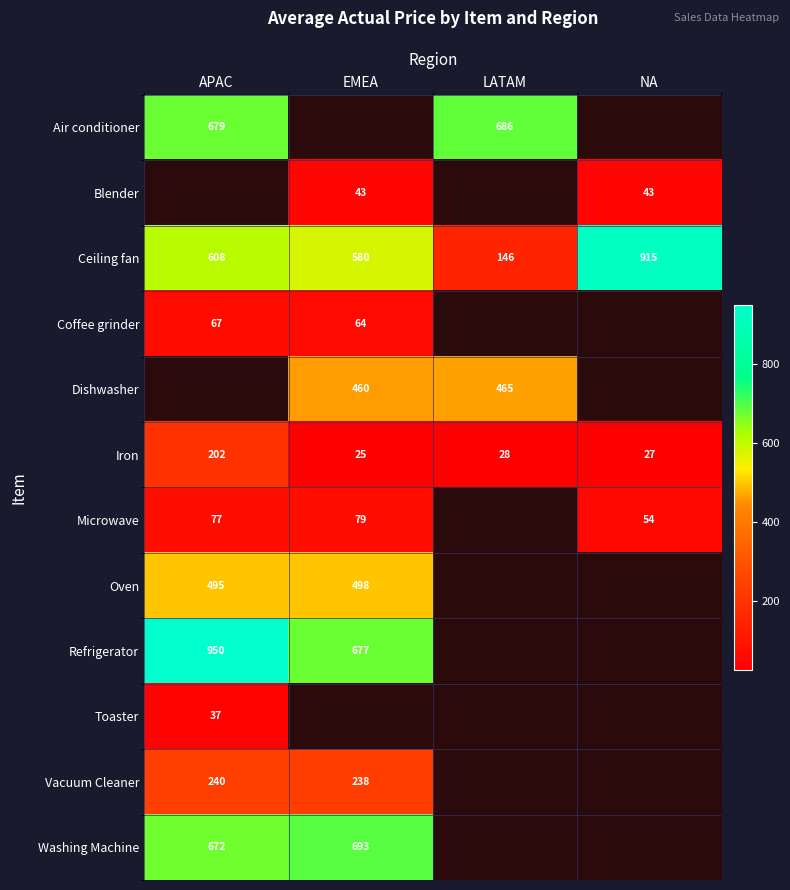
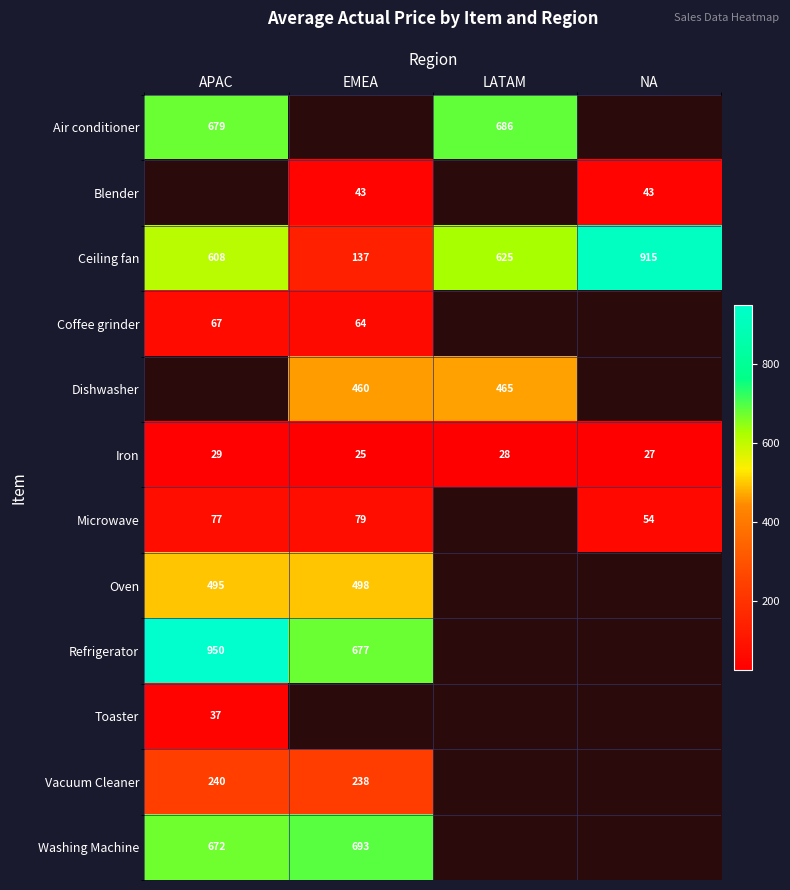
Ceiling fan, EMEA: 580 -> 137
Ceiling fan, LATAM: 146 -> 625
Iron, APAC: 202 -> 29
